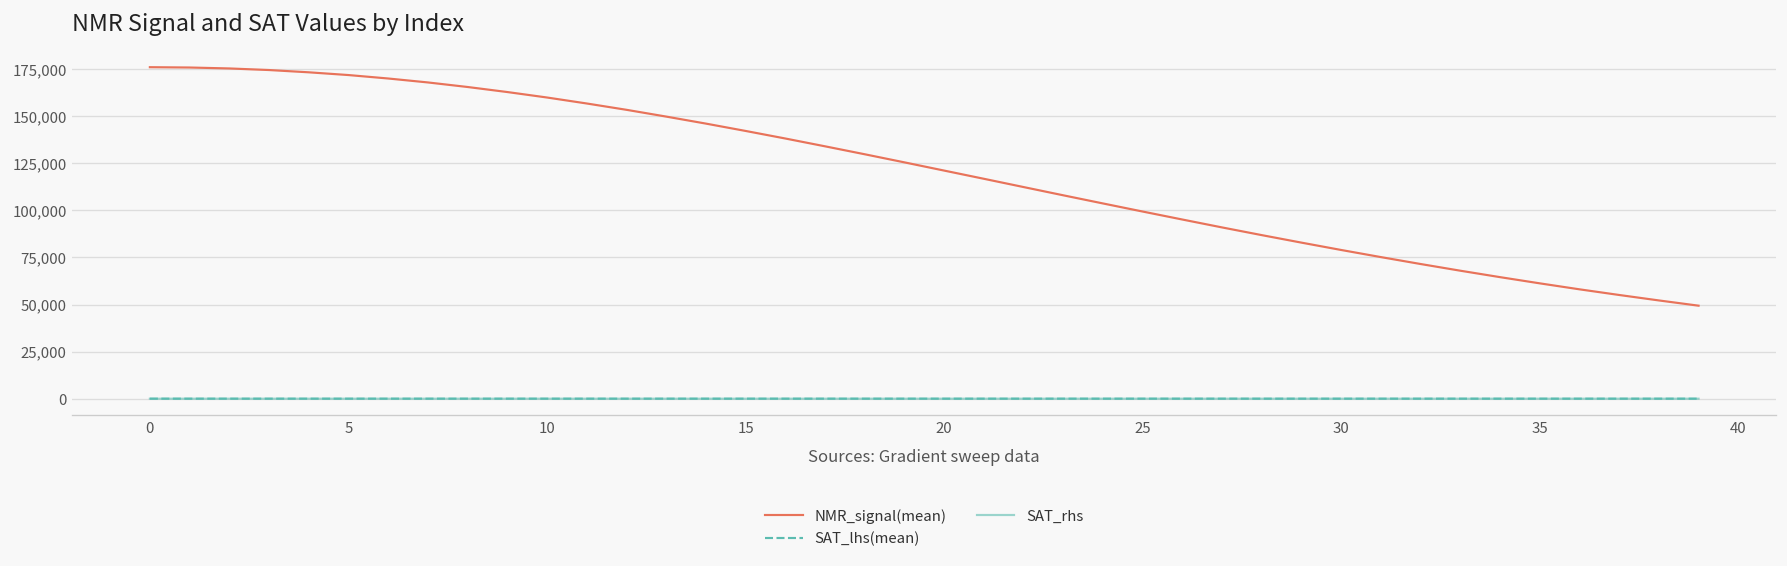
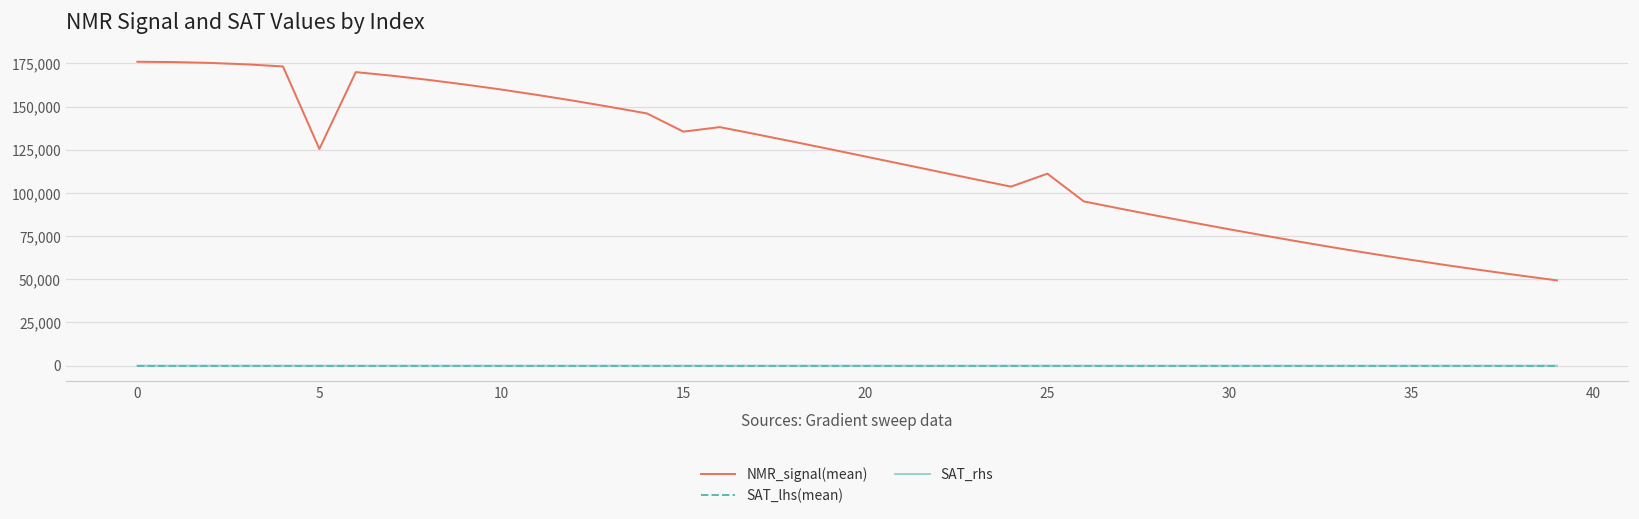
NMR_signal(mean), 5: 172,000 -> 125,000
NMR_signal(mean), 15: 142,000 -> 136,000
NMR_signal(mean), 25: 99,000 -> 111,000
